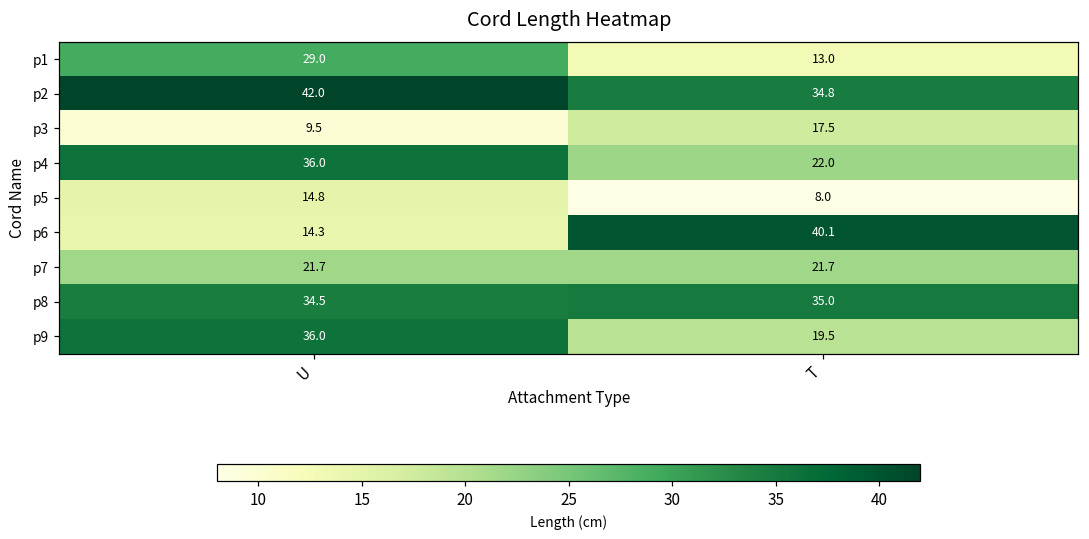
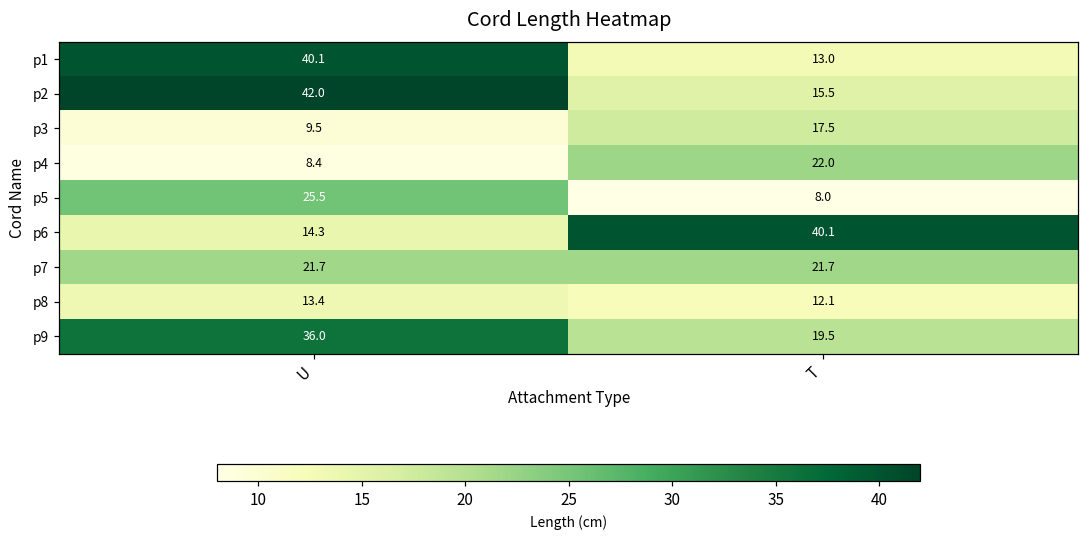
p1, U: 29.0 -> 40.1
p2, T: 34.8 -> 15.5
p4, U: 36.0 -> 8.4
p5, U: 14.8 -> 25.5
p8, U: 34.5 -> 13.4
p8, T: 35.0 -> 12.1
